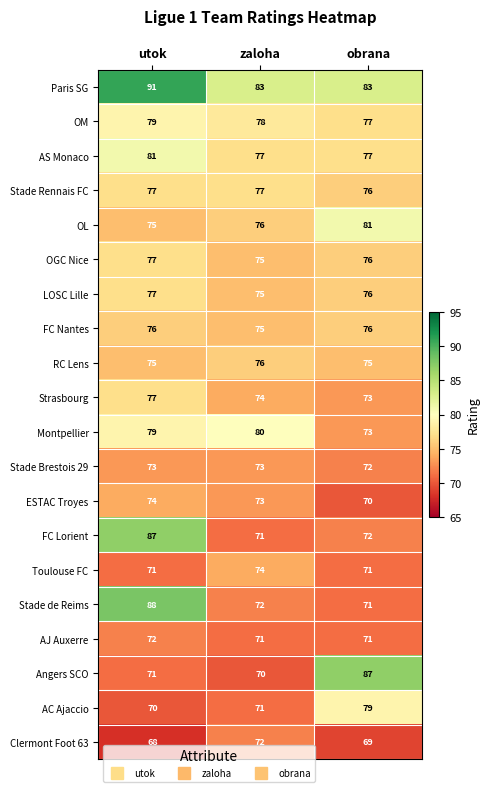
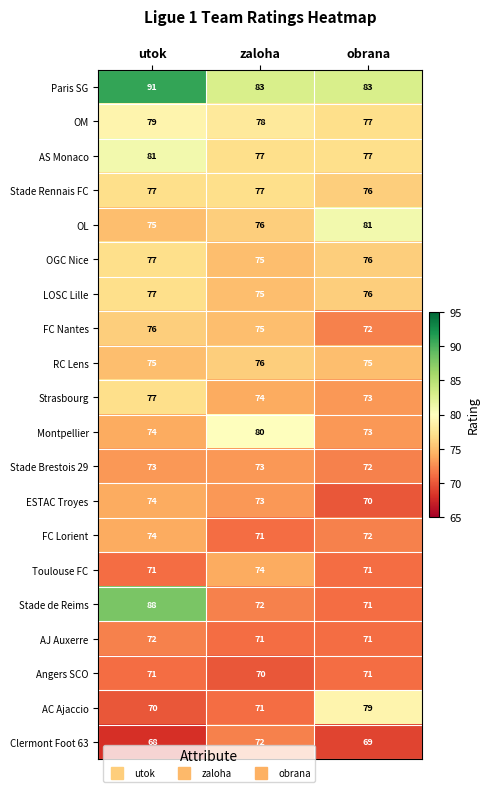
FC Nantes, obrana: 76 -> 72
Montpellier, utok: 79 -> 74
FC Lorient, utok: 87 -> 74
Angers SCO, obrana: 87 -> 71
